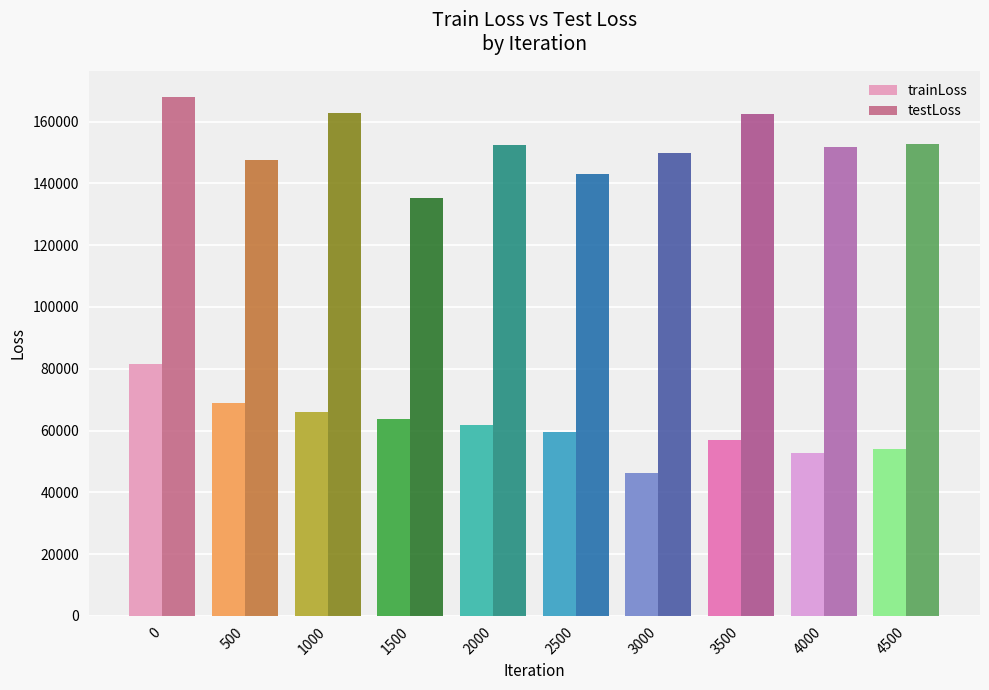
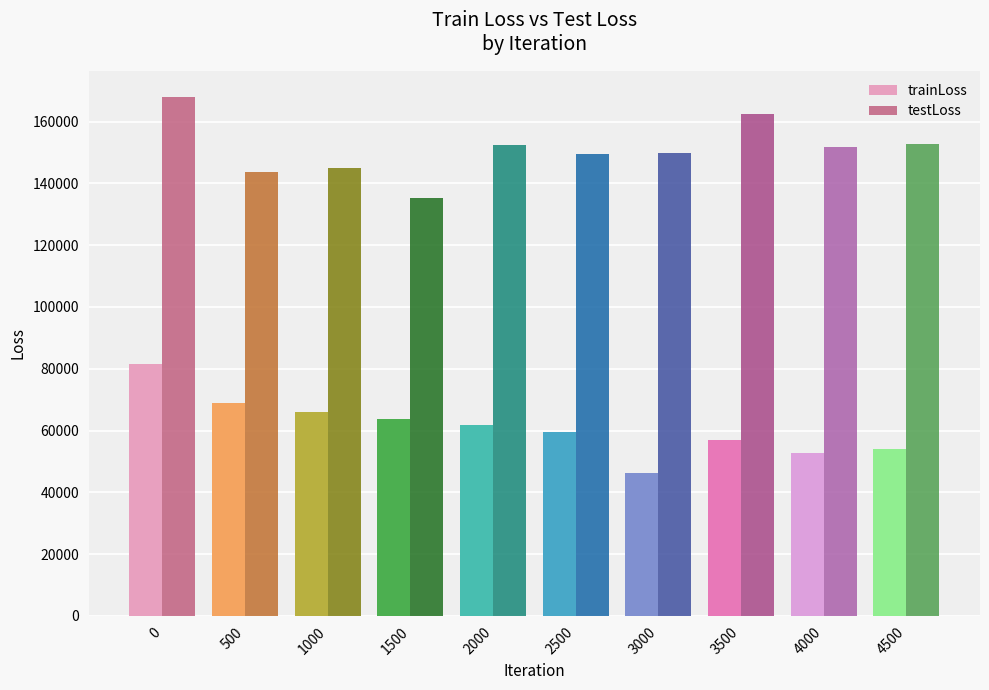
testLoss, 500: 148000 -> 144000
testLoss, 1000: 163000 -> 145000
testLoss, 2500: 143000 -> 149000
